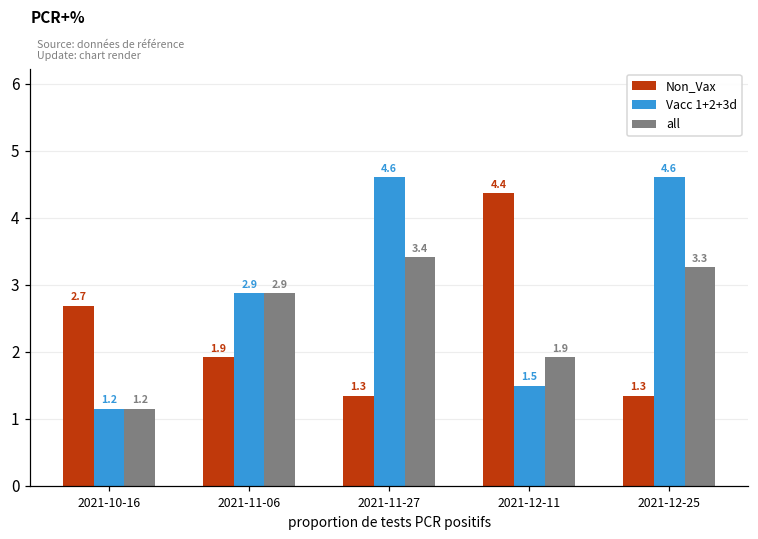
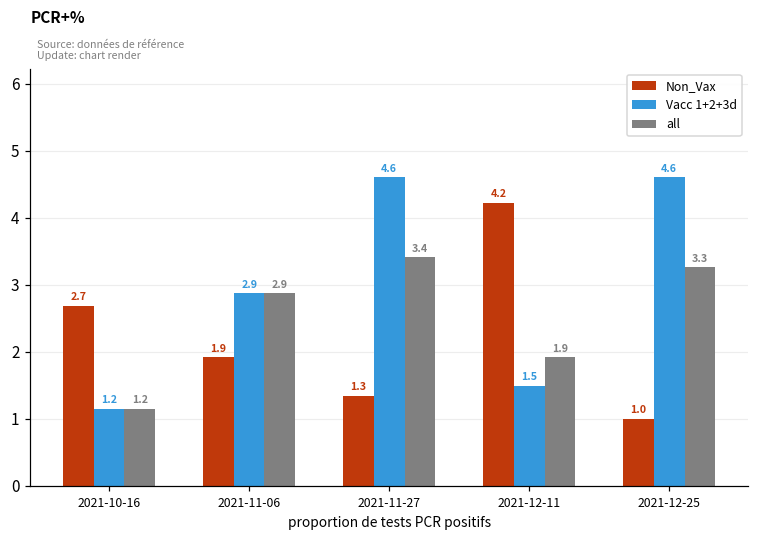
Non_Vax, 2021-12-11: 4.4 -> 4.2
Non_Vax, 2021-12-25: 1.3 -> 1.0
